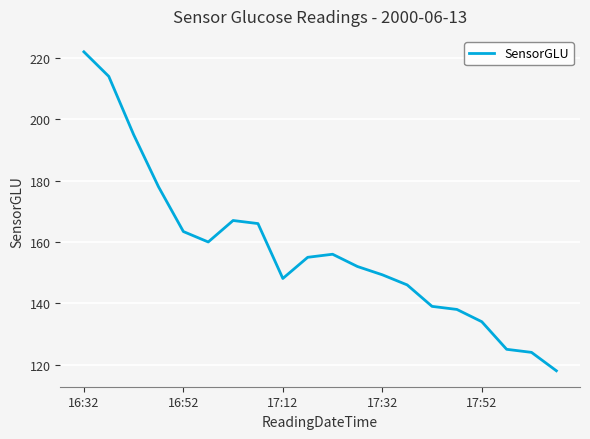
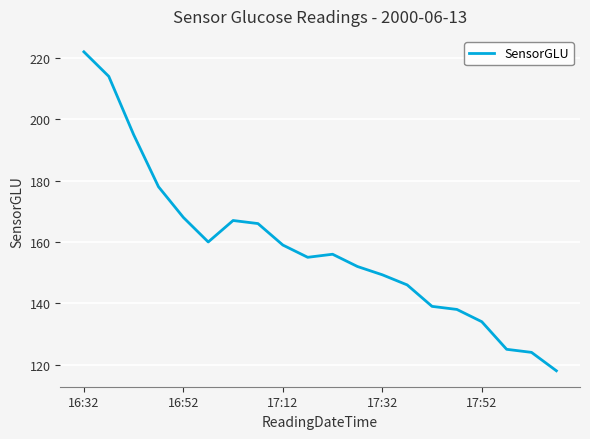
16:52: 163 -> 168
17:12: 148 -> 159
